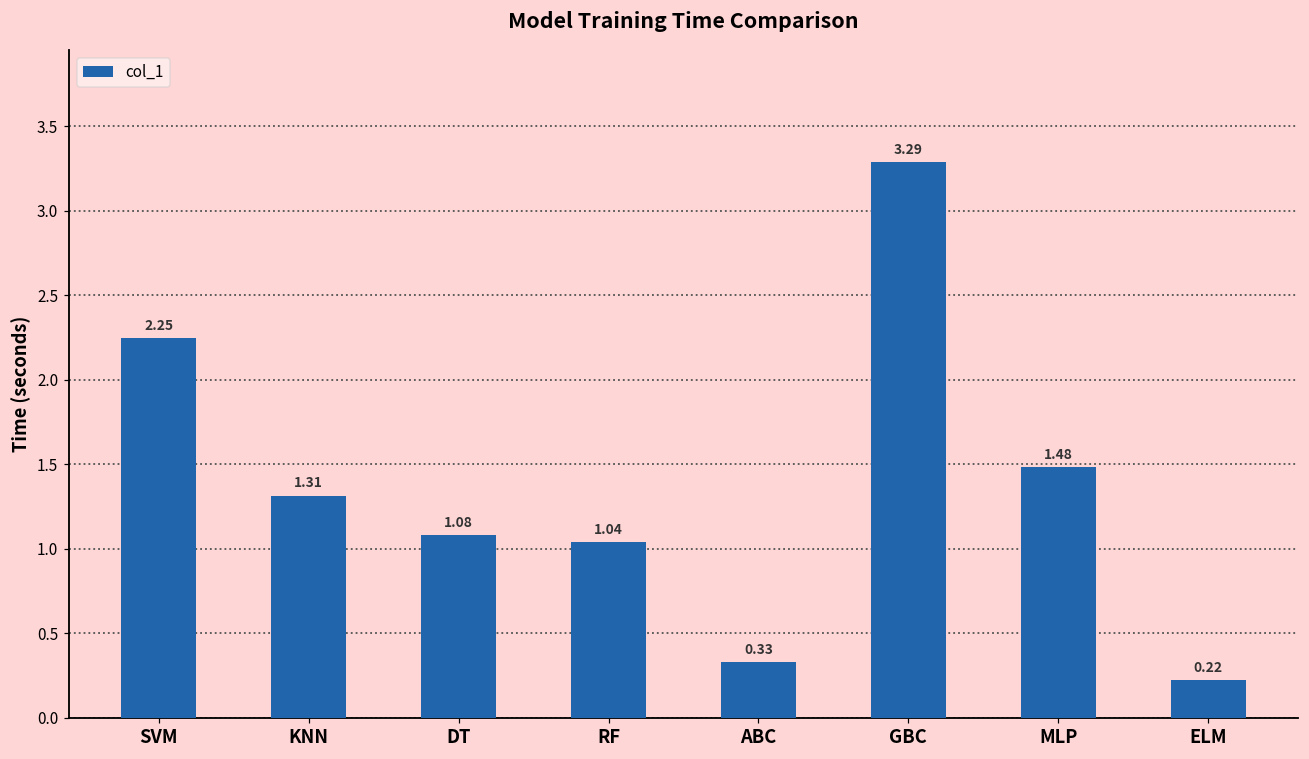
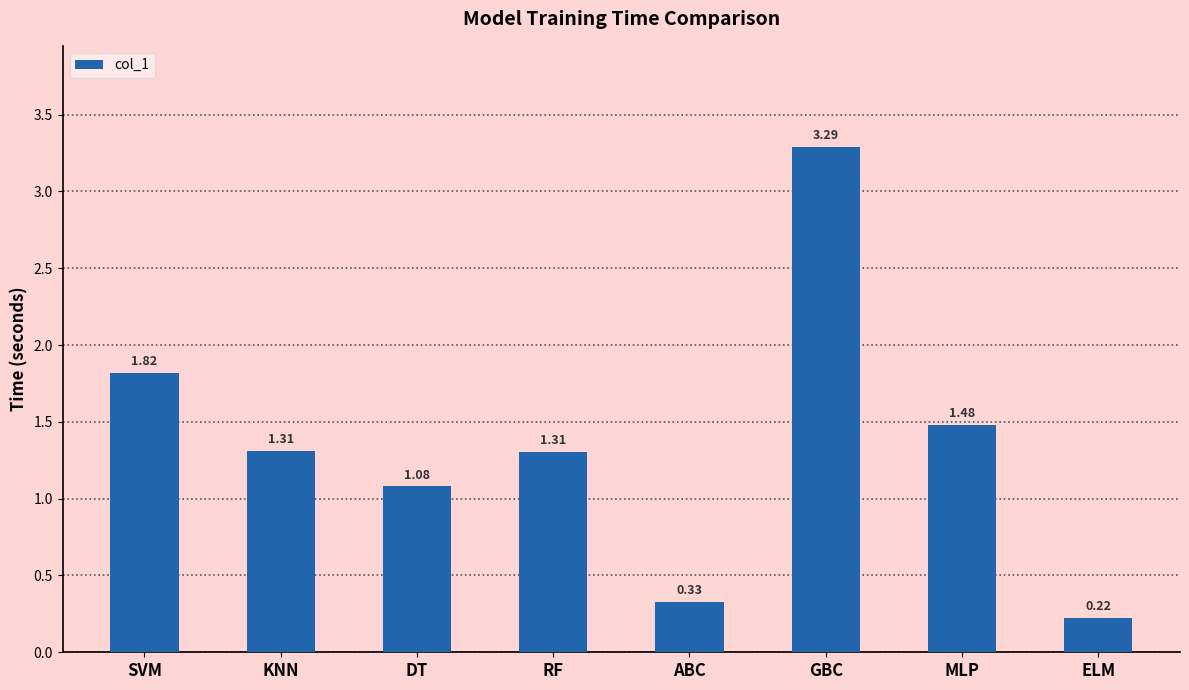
SVM: 2.25 -> 1.82
RF: 1.04 -> 1.31
